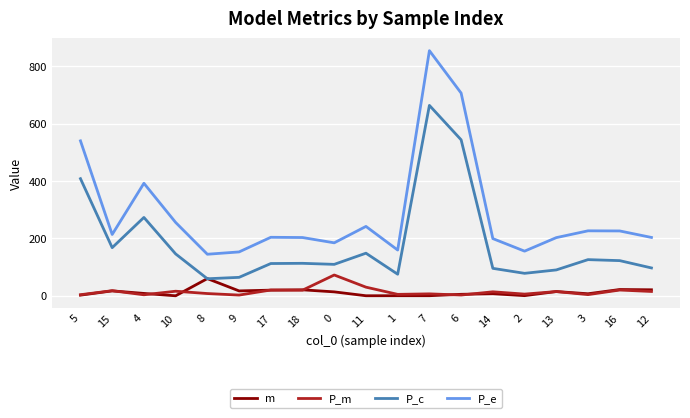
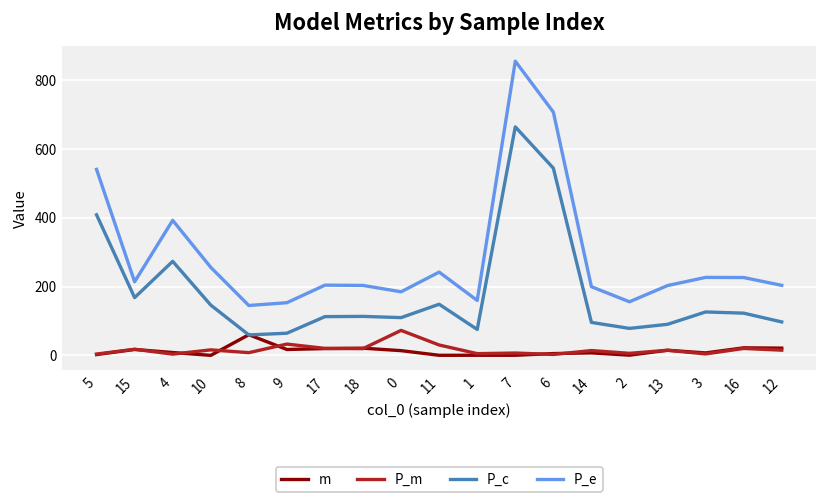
P_m, 9: 0 -> 30
